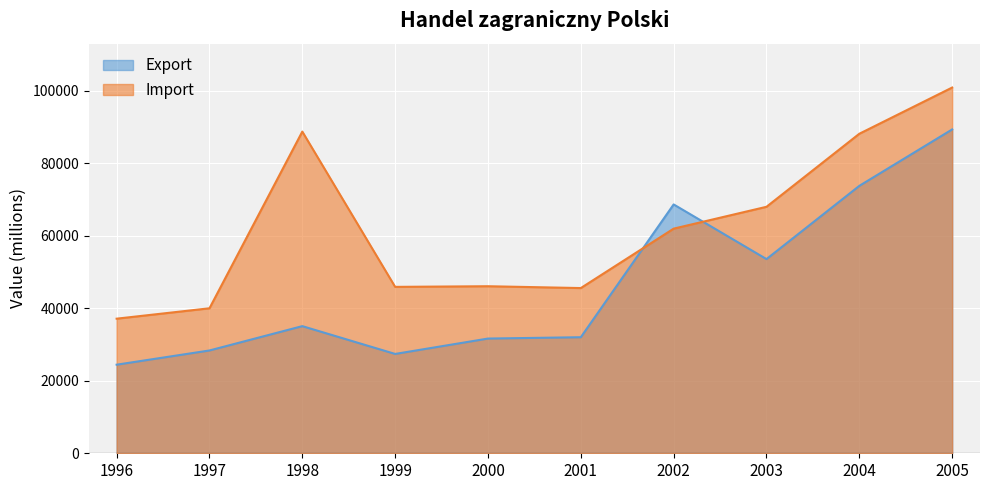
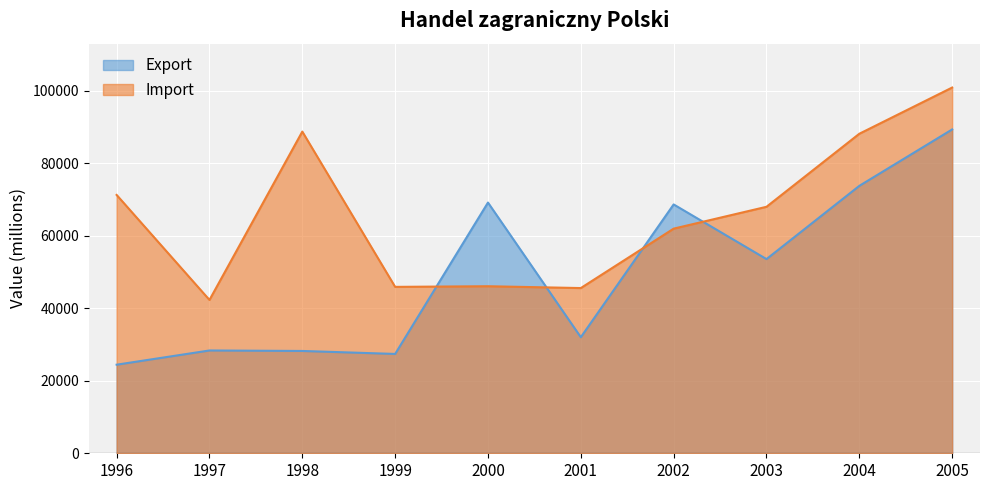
Import, 1996: 37000 -> 71000
Import, 1997: 40000 -> 42000
Export, 1998: 35000 -> 28000
Export, 2000: 32000 -> 69000
